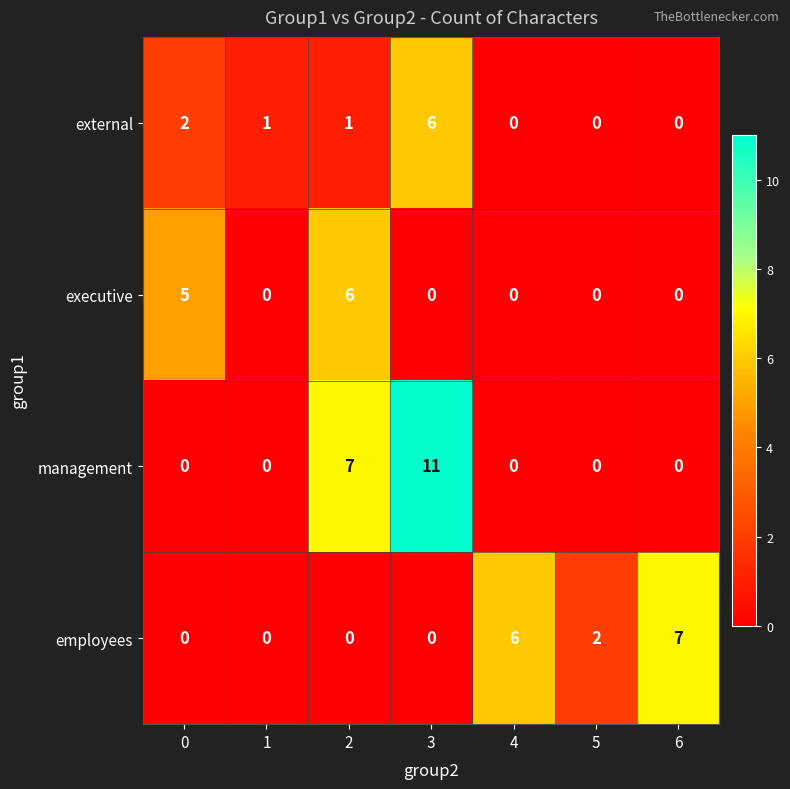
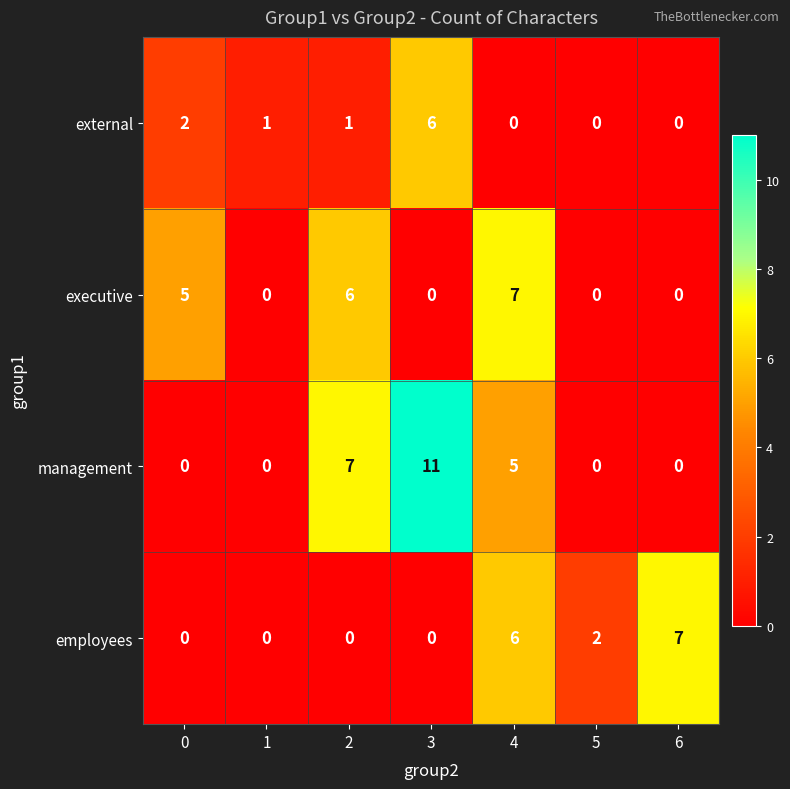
executive, 4: 0 -> 7
management, 4: 0 -> 5
